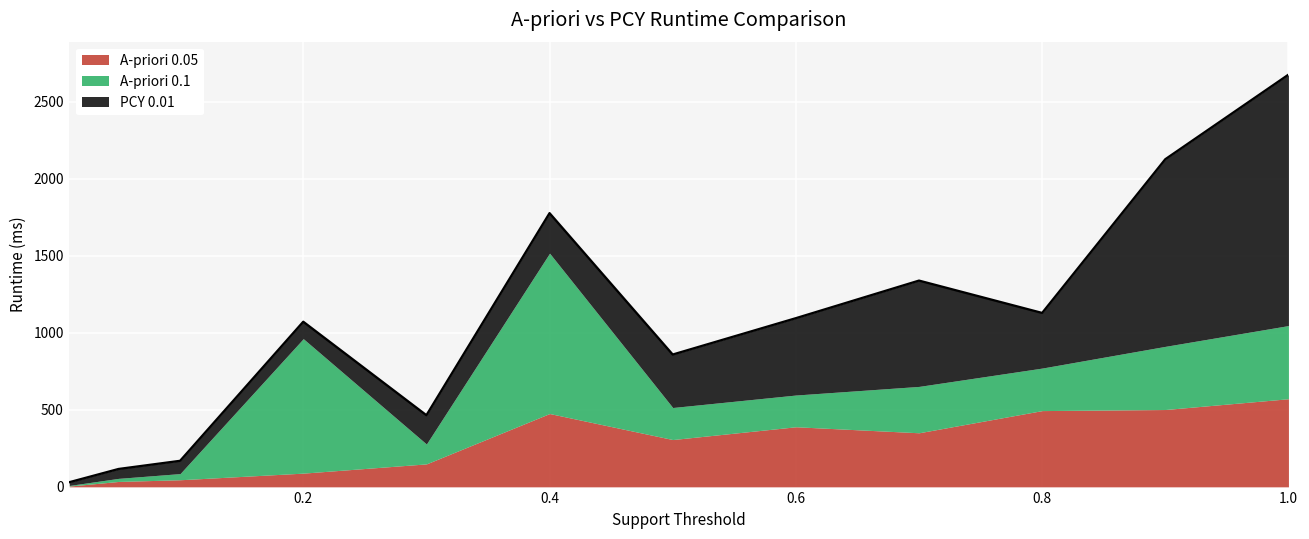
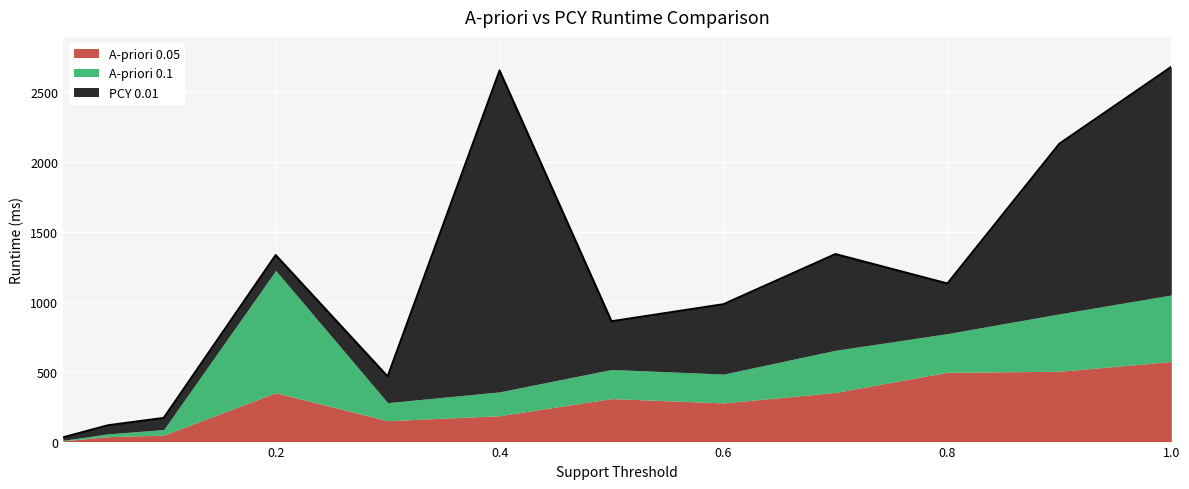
A-priori 0.05, 0.2: 90 -> 350
A-priori 0.05, 0.4: 480 -> 190
A-priori 0.1, 0.4: 1040 -> 170
PCY 0.01, 0.4: 260 -> 2300
A-priori 0.05, 0.6: 390 -> 280
